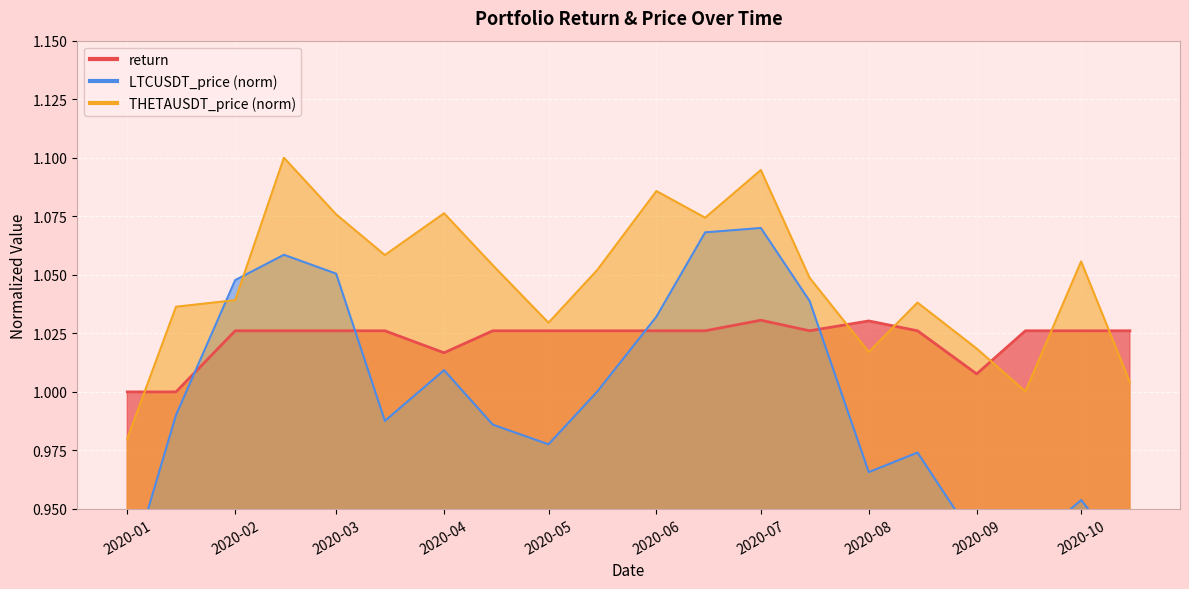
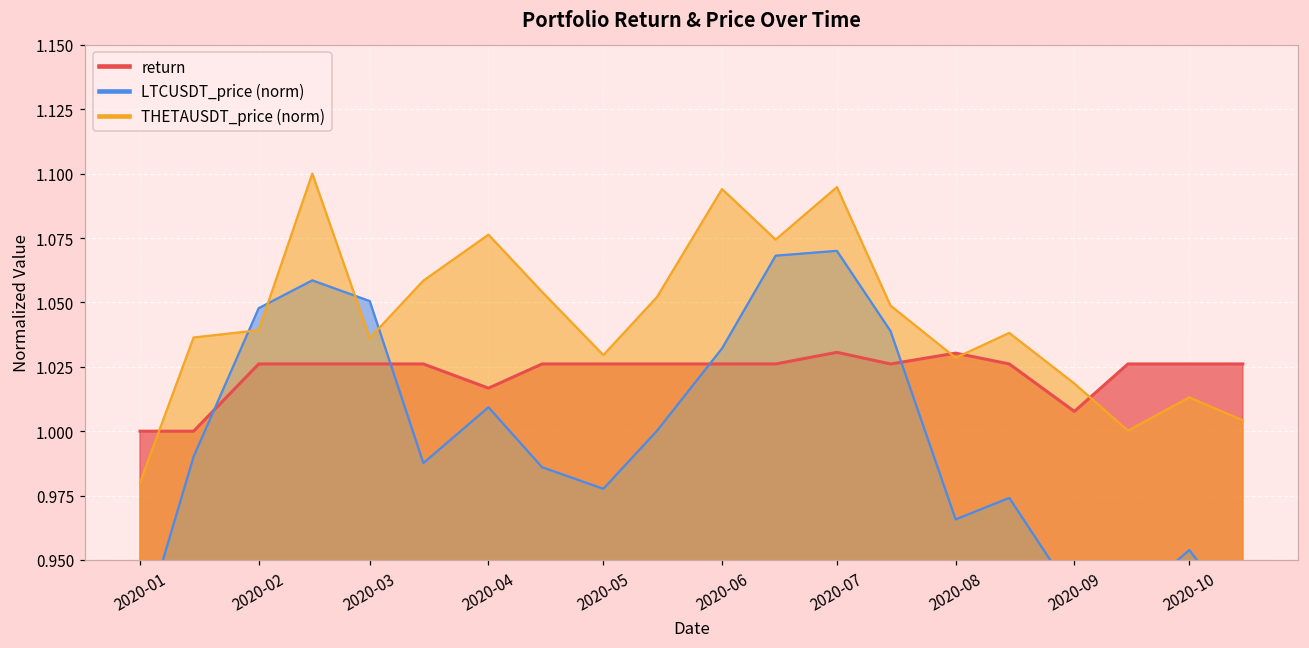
THETAUSDT_price (norm), 2020-03: 1.076 -> 1.036
THETAUSDT_price (norm), 2020-06: 1.086 -> 1.094
THETAUSDT_price (norm), 2020-08: 1.017 -> 1.028
THETAUSDT_price (norm), 2020-10: 1.056 -> 1.013
